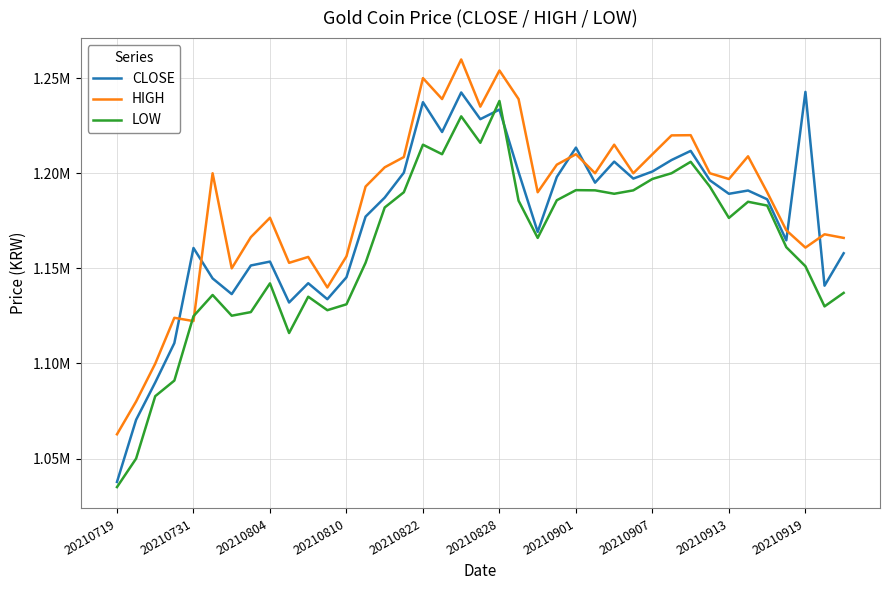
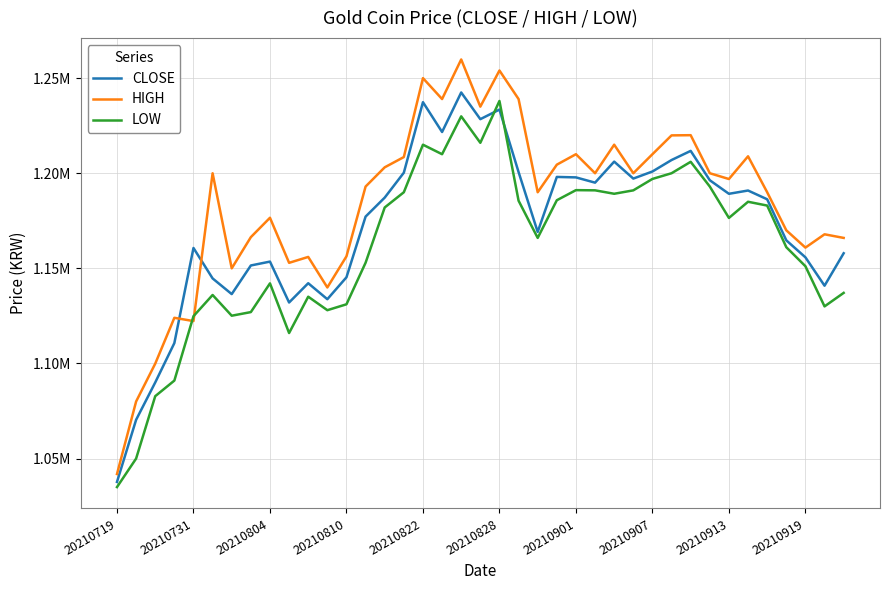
HIGH, 20210719: 1063000 -> 1042000
CLOSE, 20210901: 1213000 -> 1198000
CLOSE, 20210919: 1243000 -> 1156000
